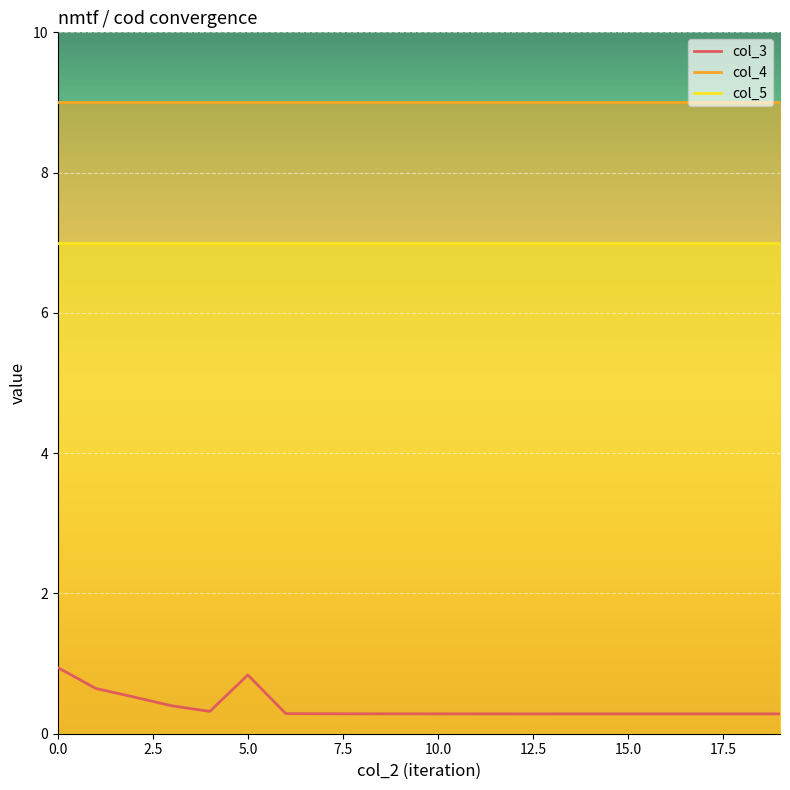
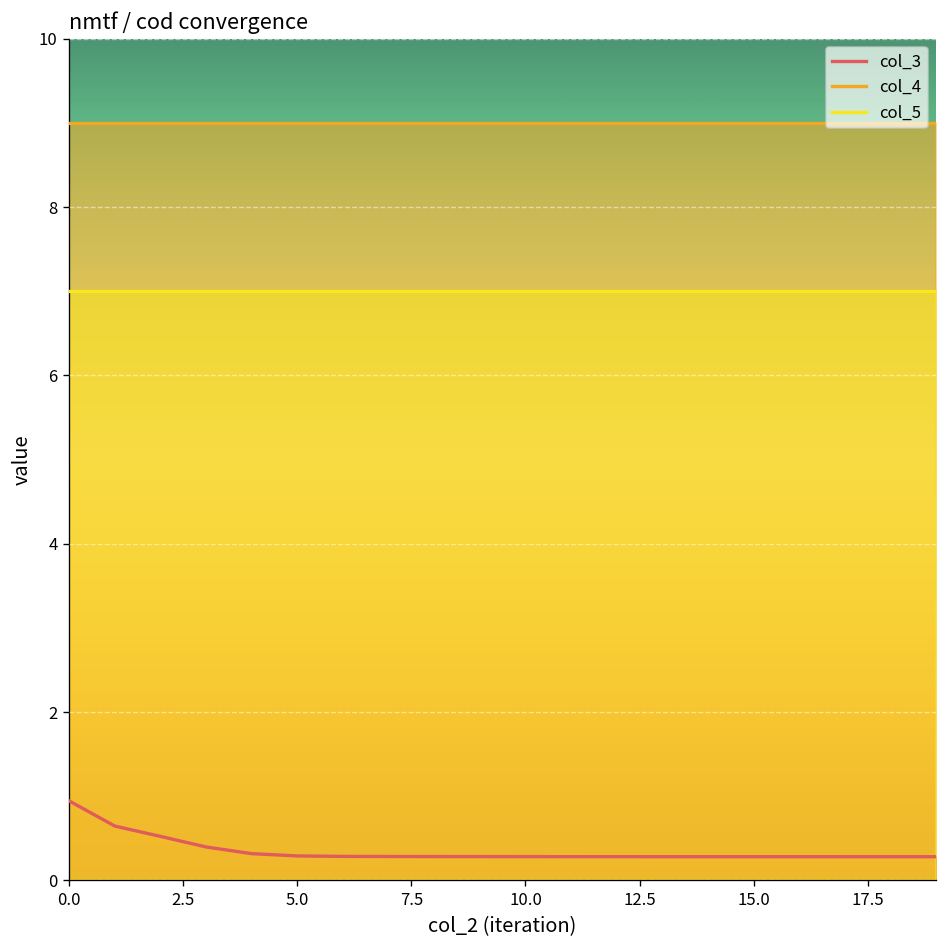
col_3, 5.0: 0.8 -> 0.3
